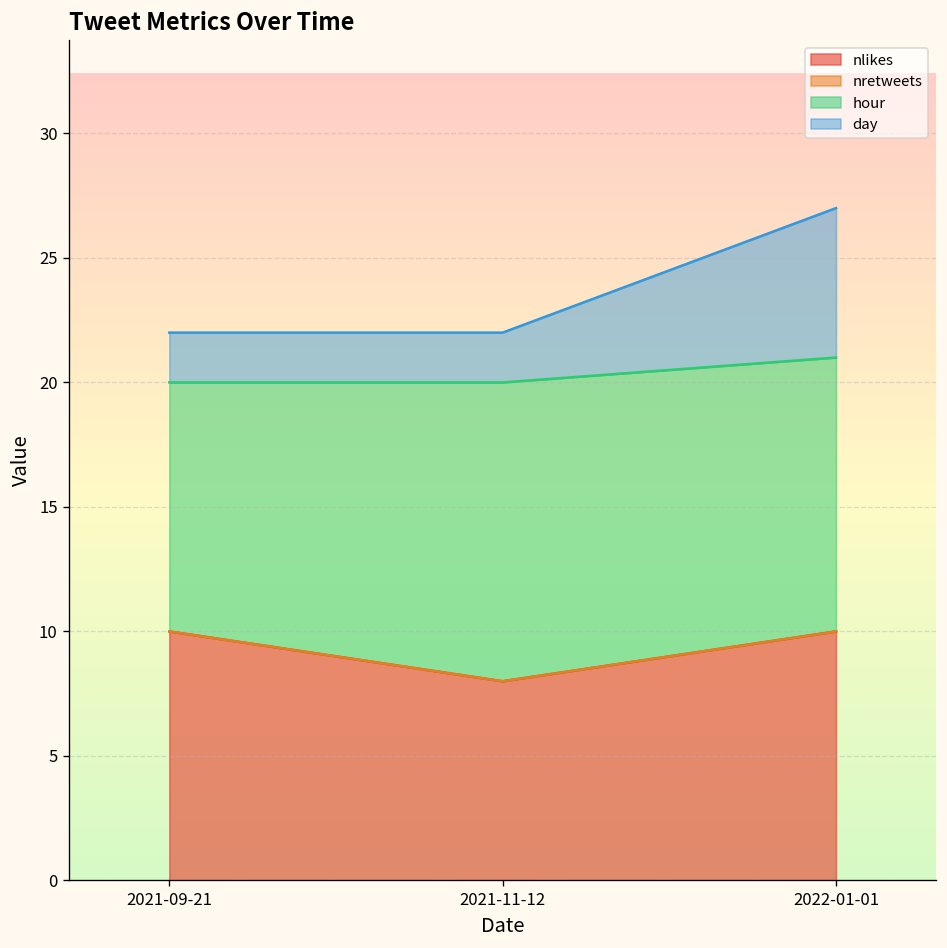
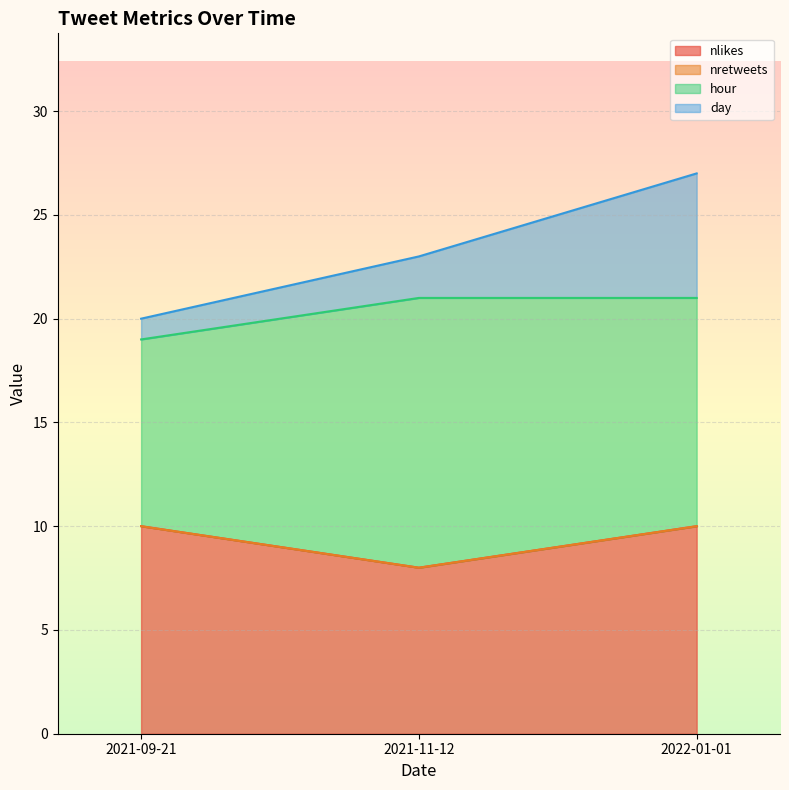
hour, 2021-09-21: 10 -> 9
day, 2021-09-21: 2 -> 1
hour, 2021-11-12: 12 -> 13
